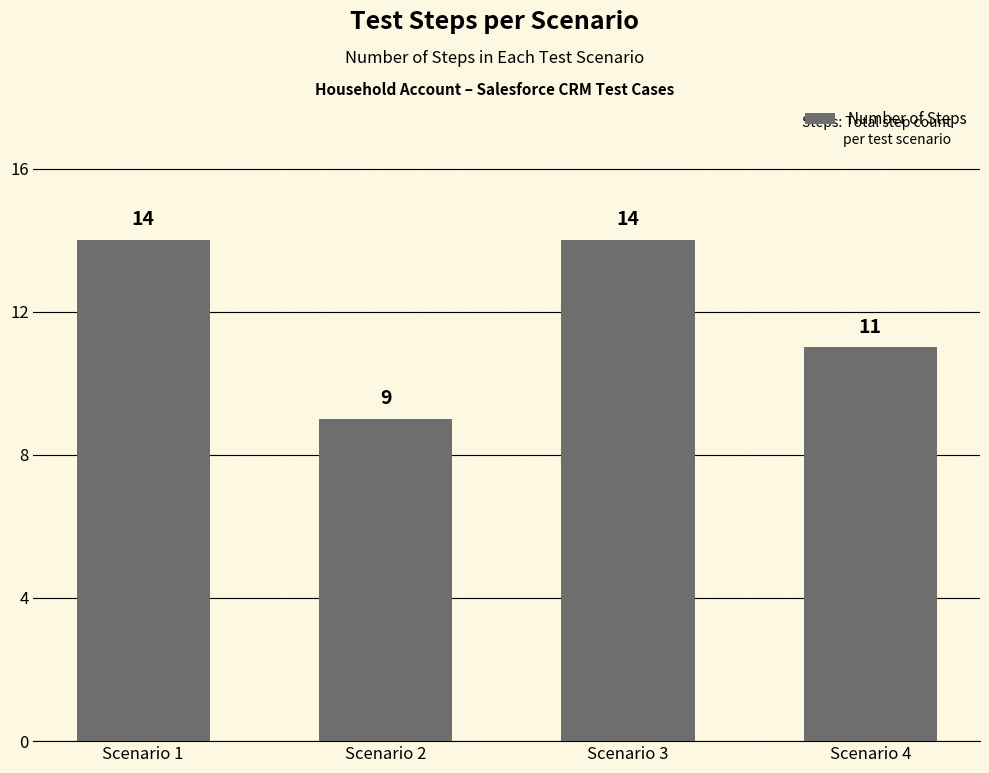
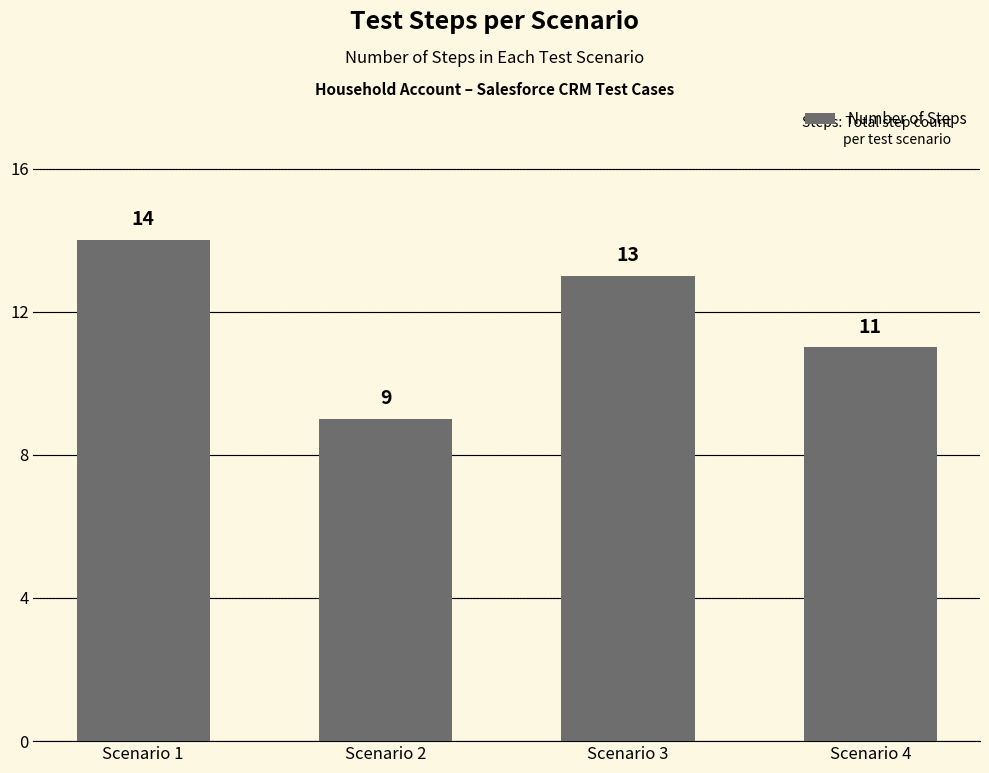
Scenario 3: 14 -> 13
